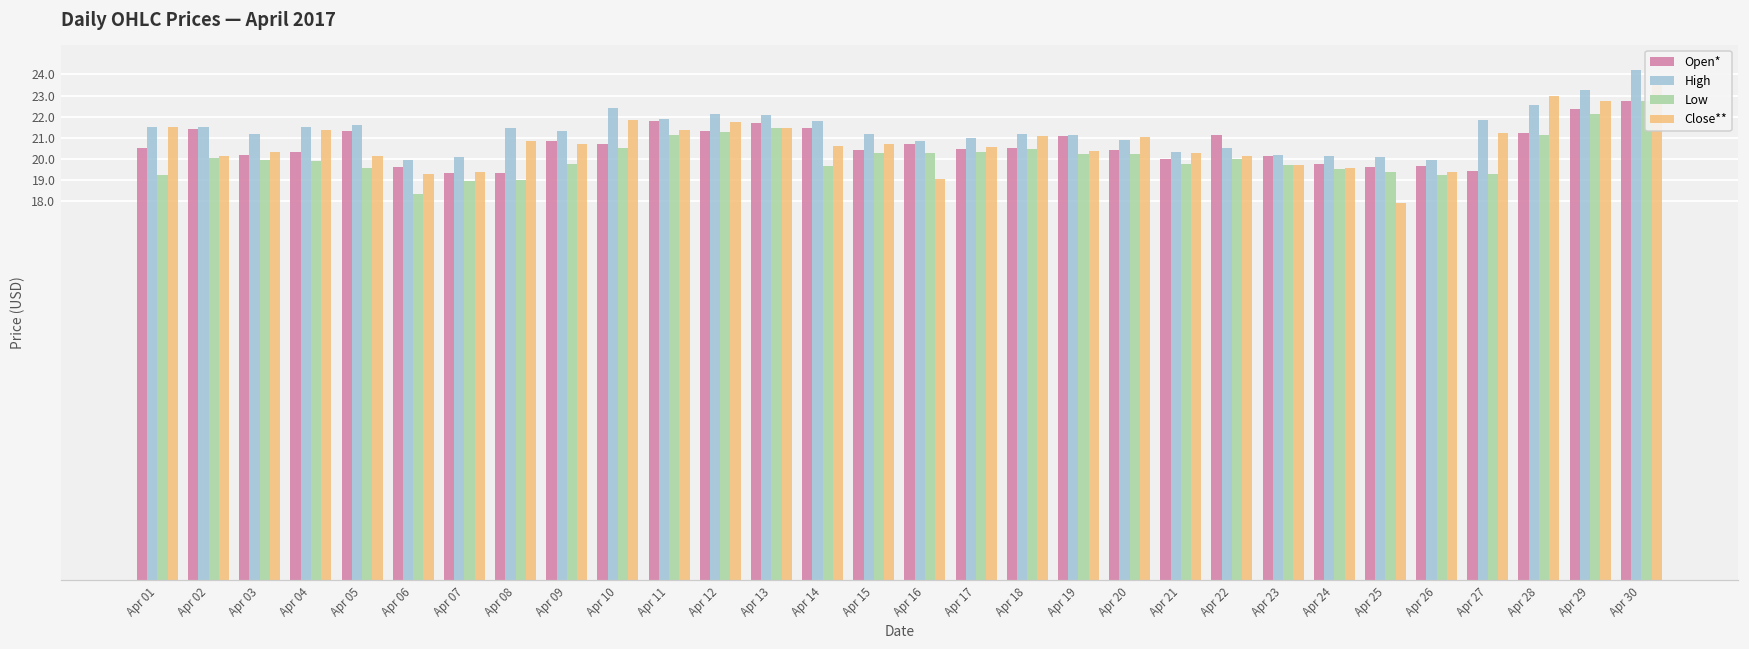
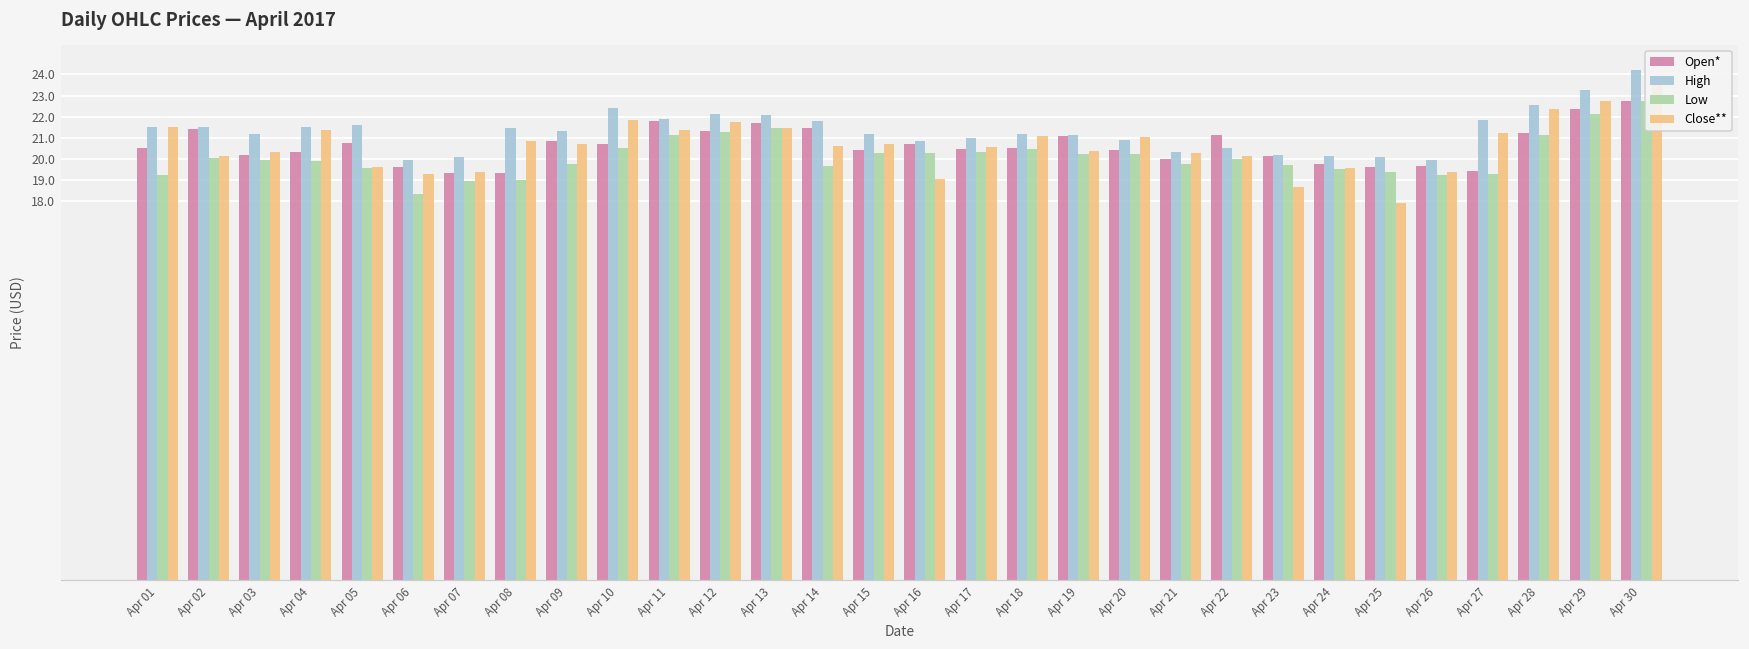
Open*, Apr 05: 21.3 -> 20.8
Close**, Apr 05: 20.1 -> 19.6
Close**, Apr 23: 19.7 -> 18.7
Close**, Apr 28: 23.0 -> 22.4
